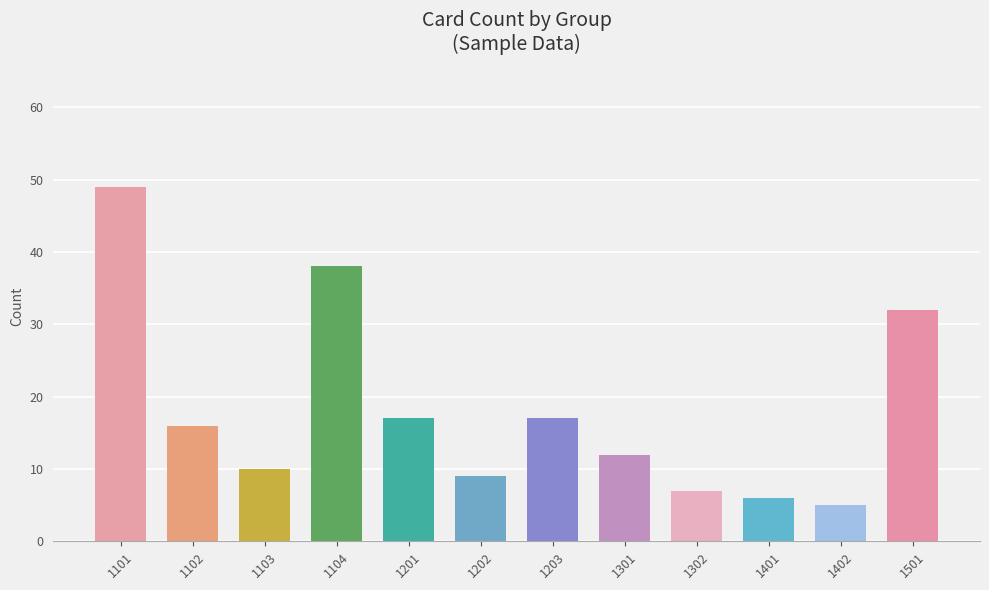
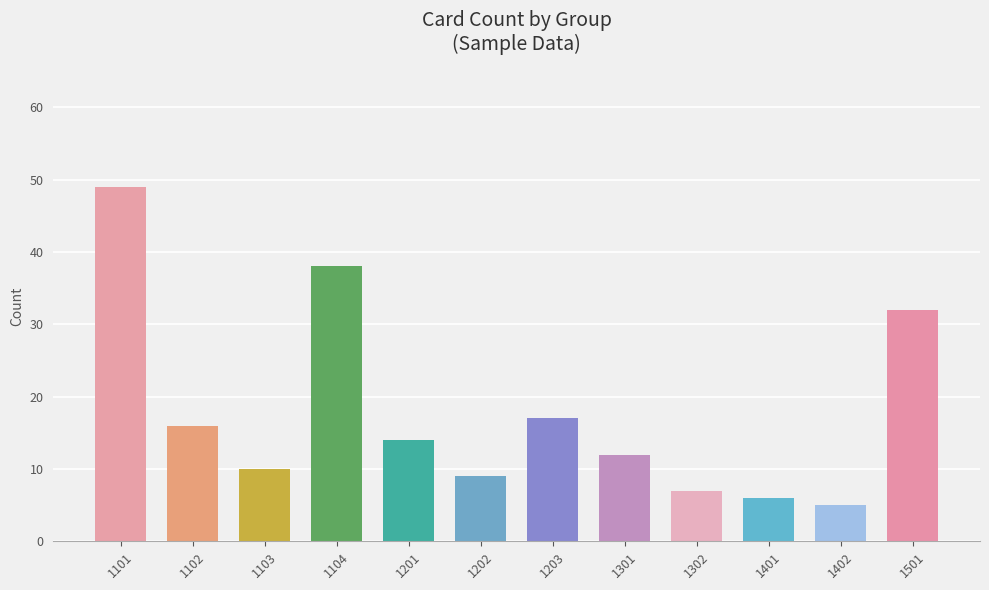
1201: 17 -> 14
